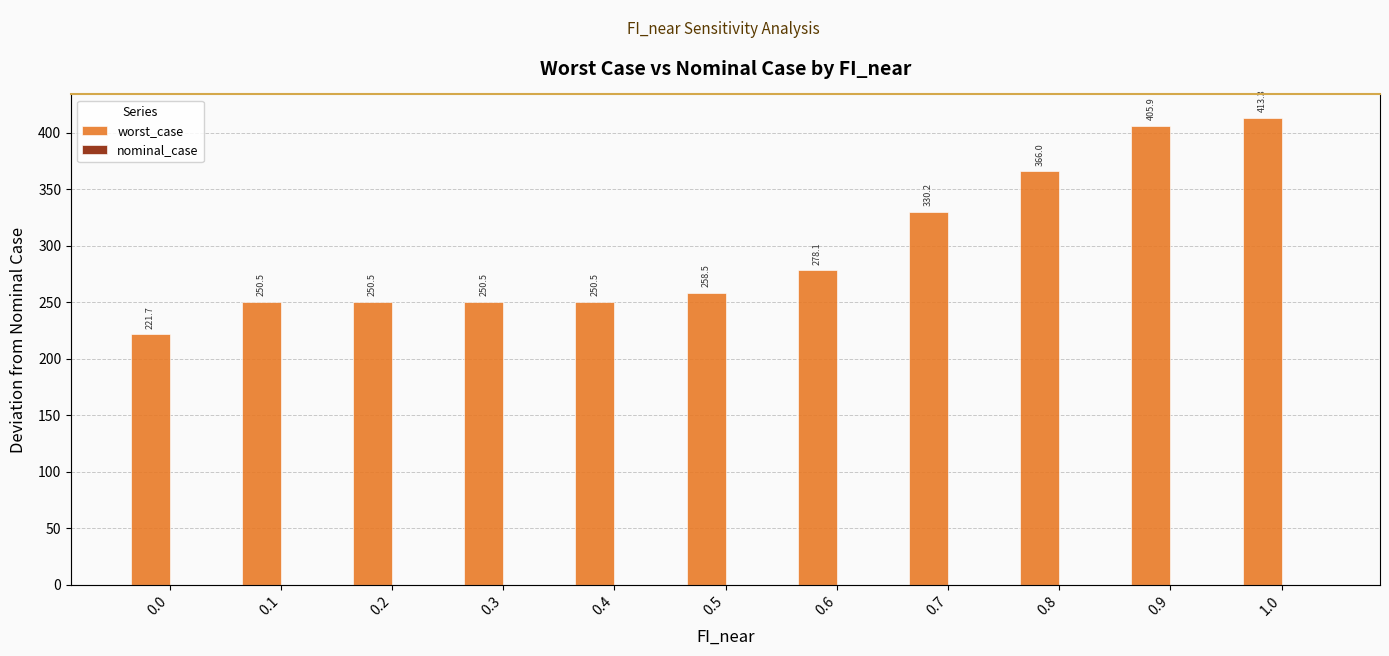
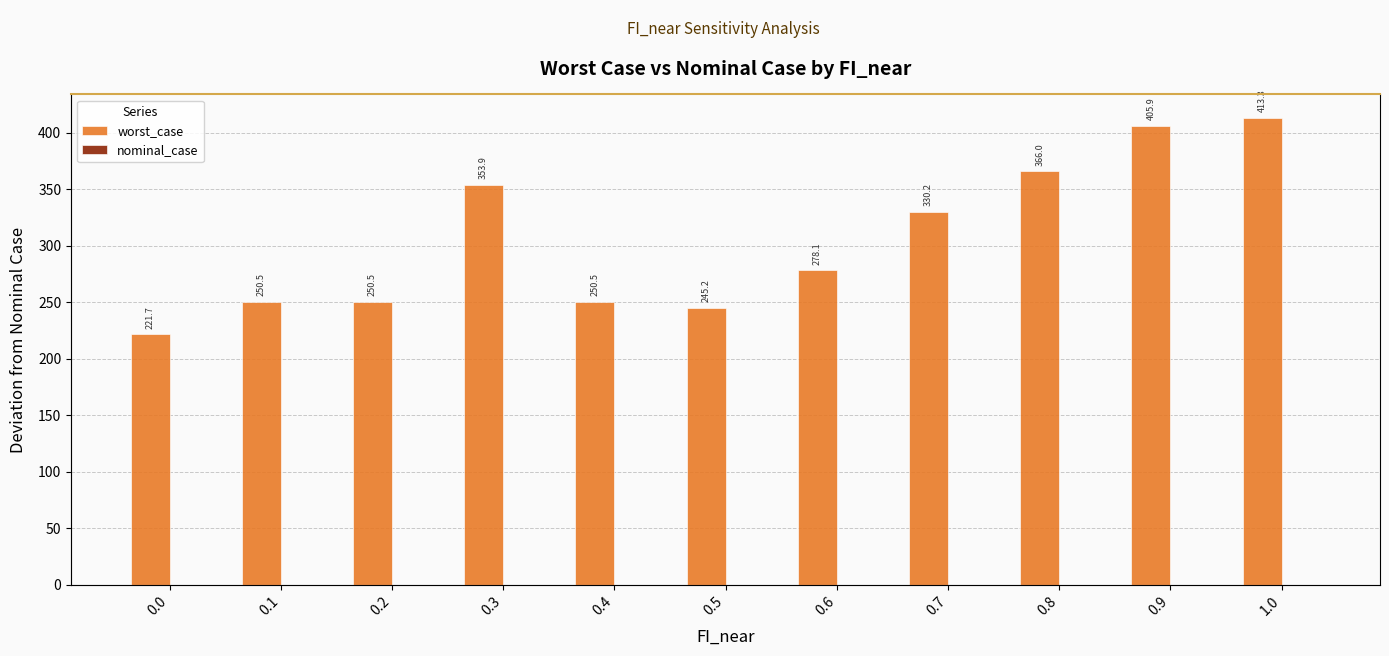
worst_case, 0.3: 250.5 -> 353.9
worst_case, 0.5: 258.5 -> 245.2
